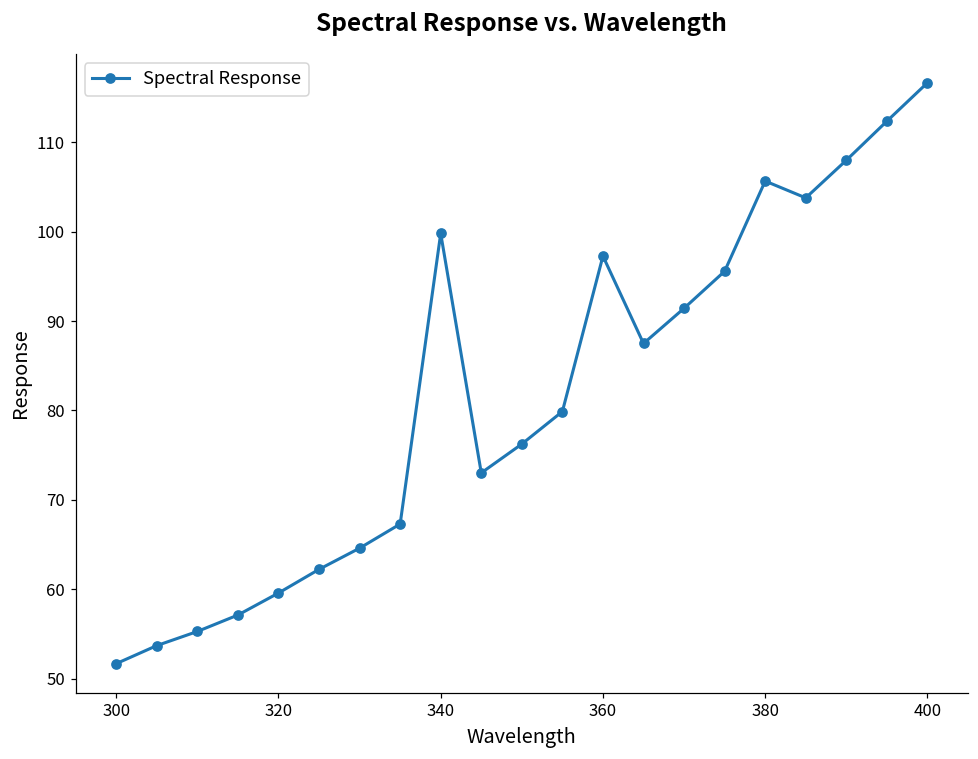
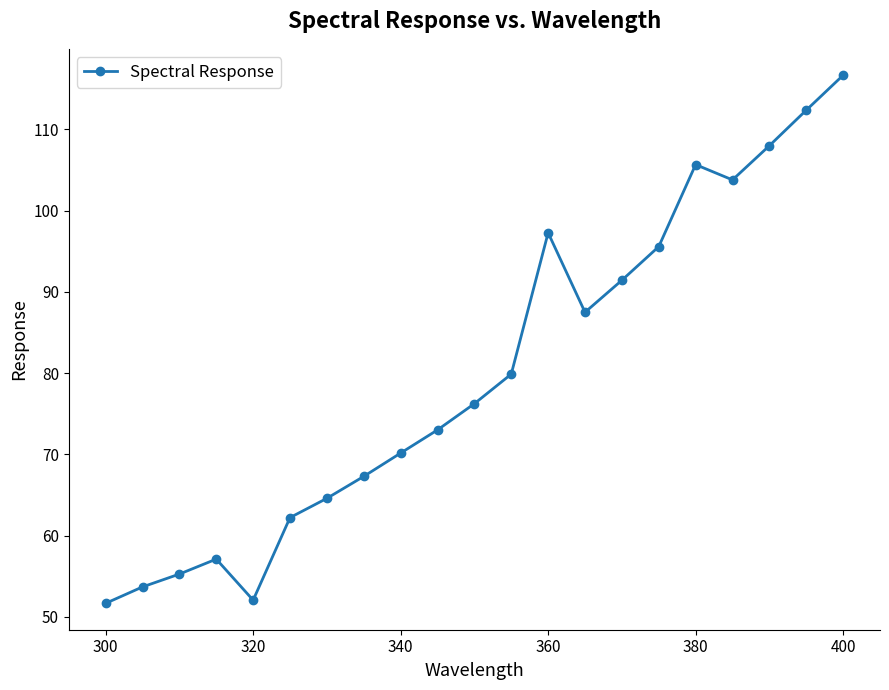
320: 60 -> 52
340: 100 -> 70
